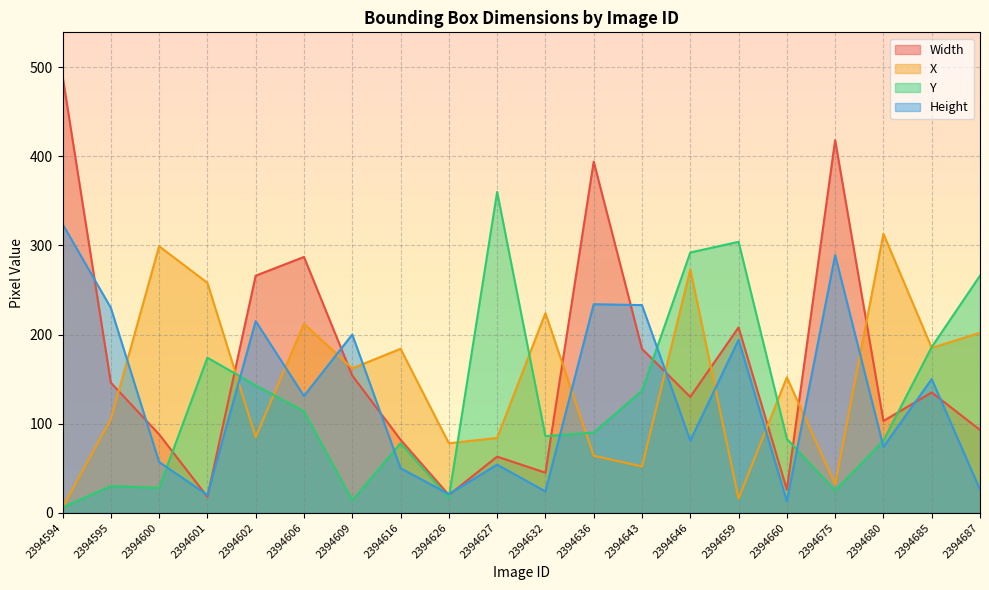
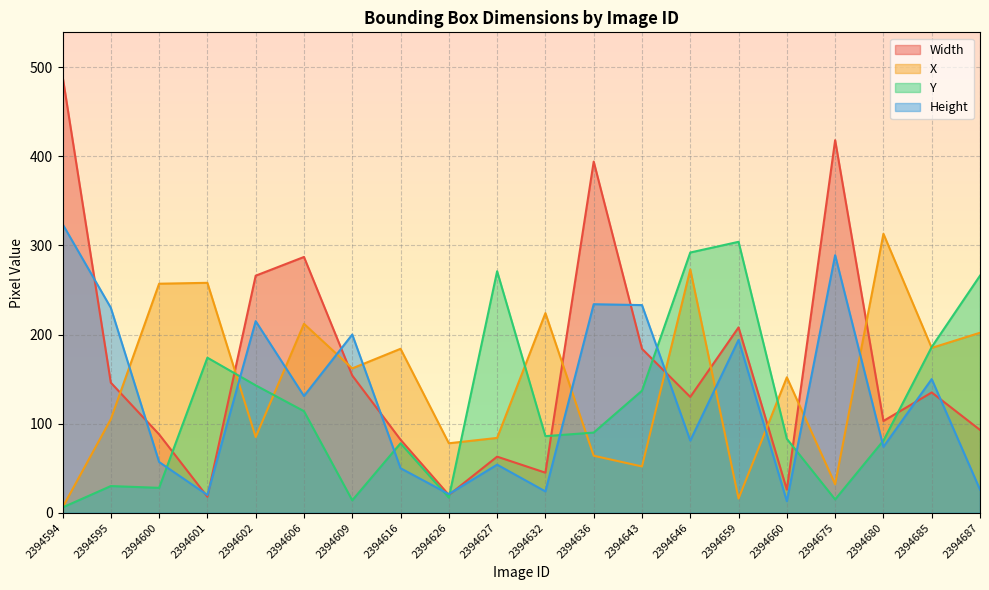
X, 2394600: 300 -> 260
Y, 2394627: 360 -> 270
Y, 2394675: 30 -> 20
